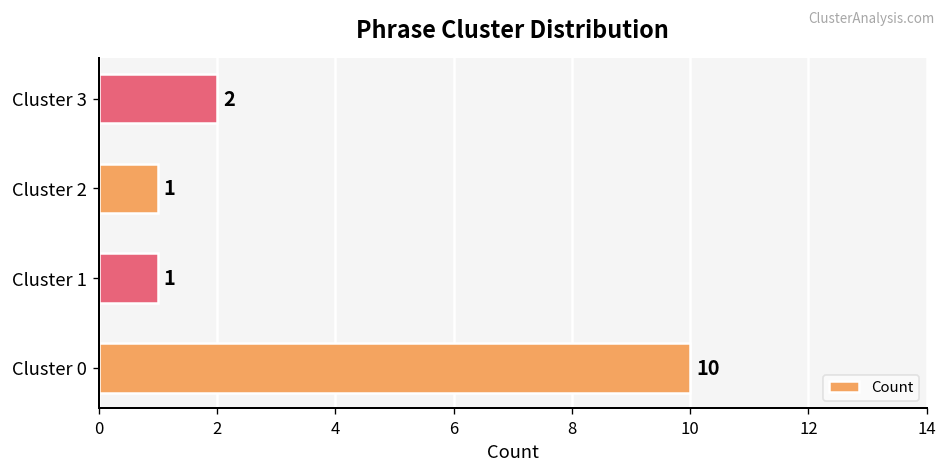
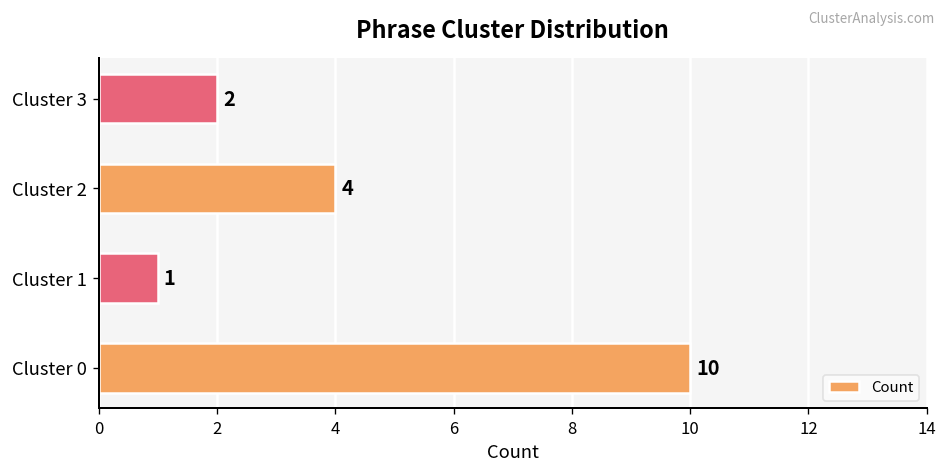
Cluster 2: 1 -> 4
